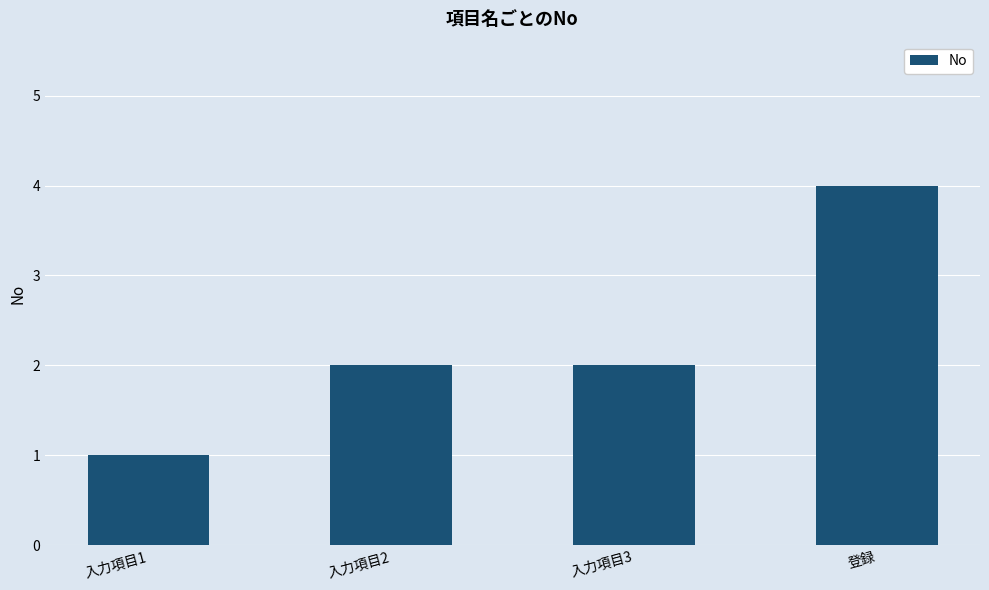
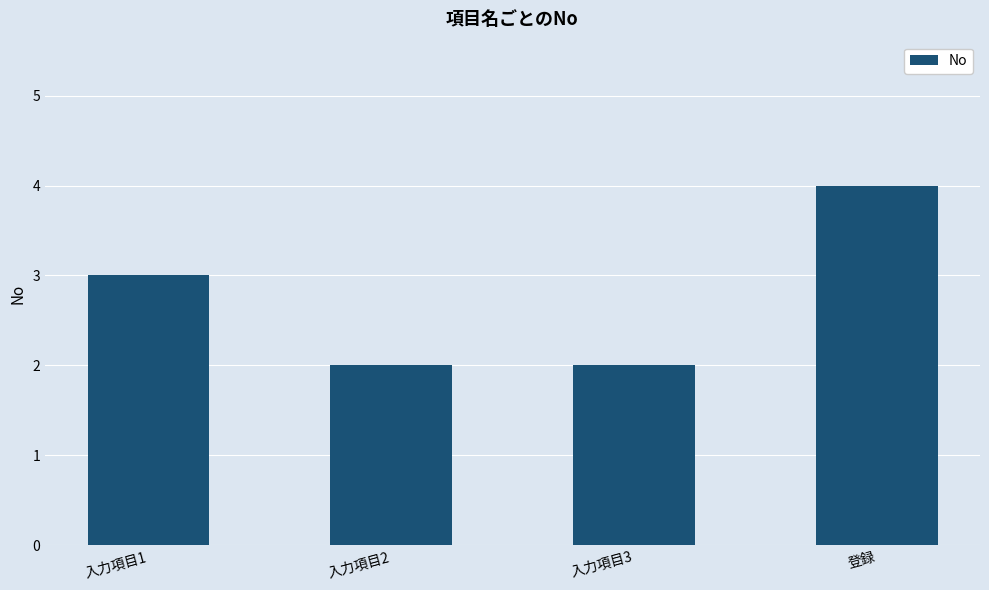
入力項目1: 1 -> 3
